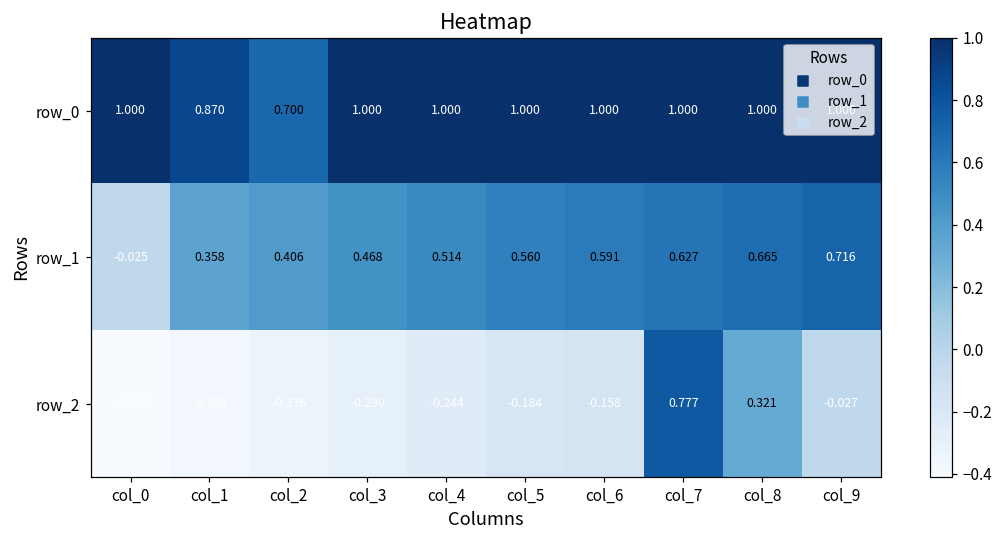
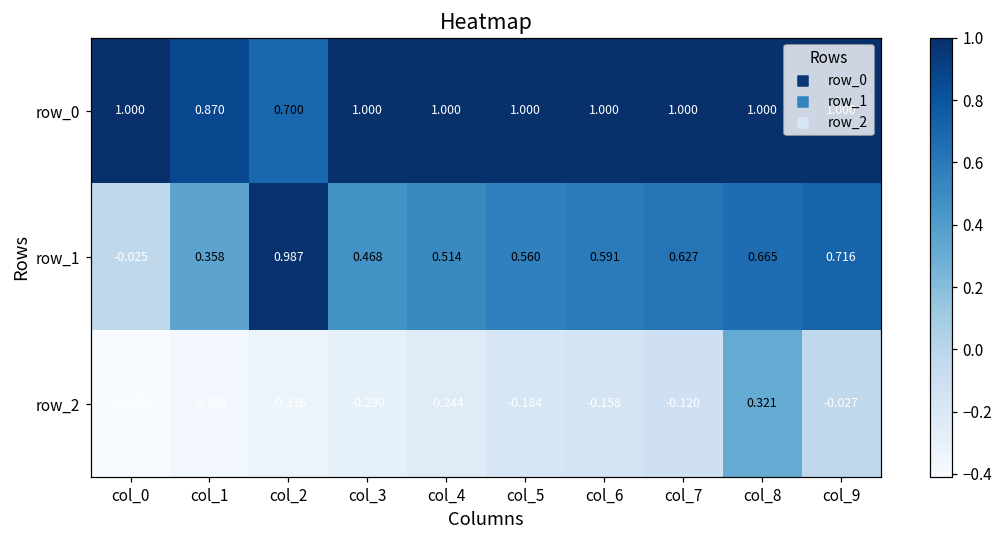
row_1, col_2: 0.406 -> 0.987
row_2, col_7: 0.777 -> -0.120
